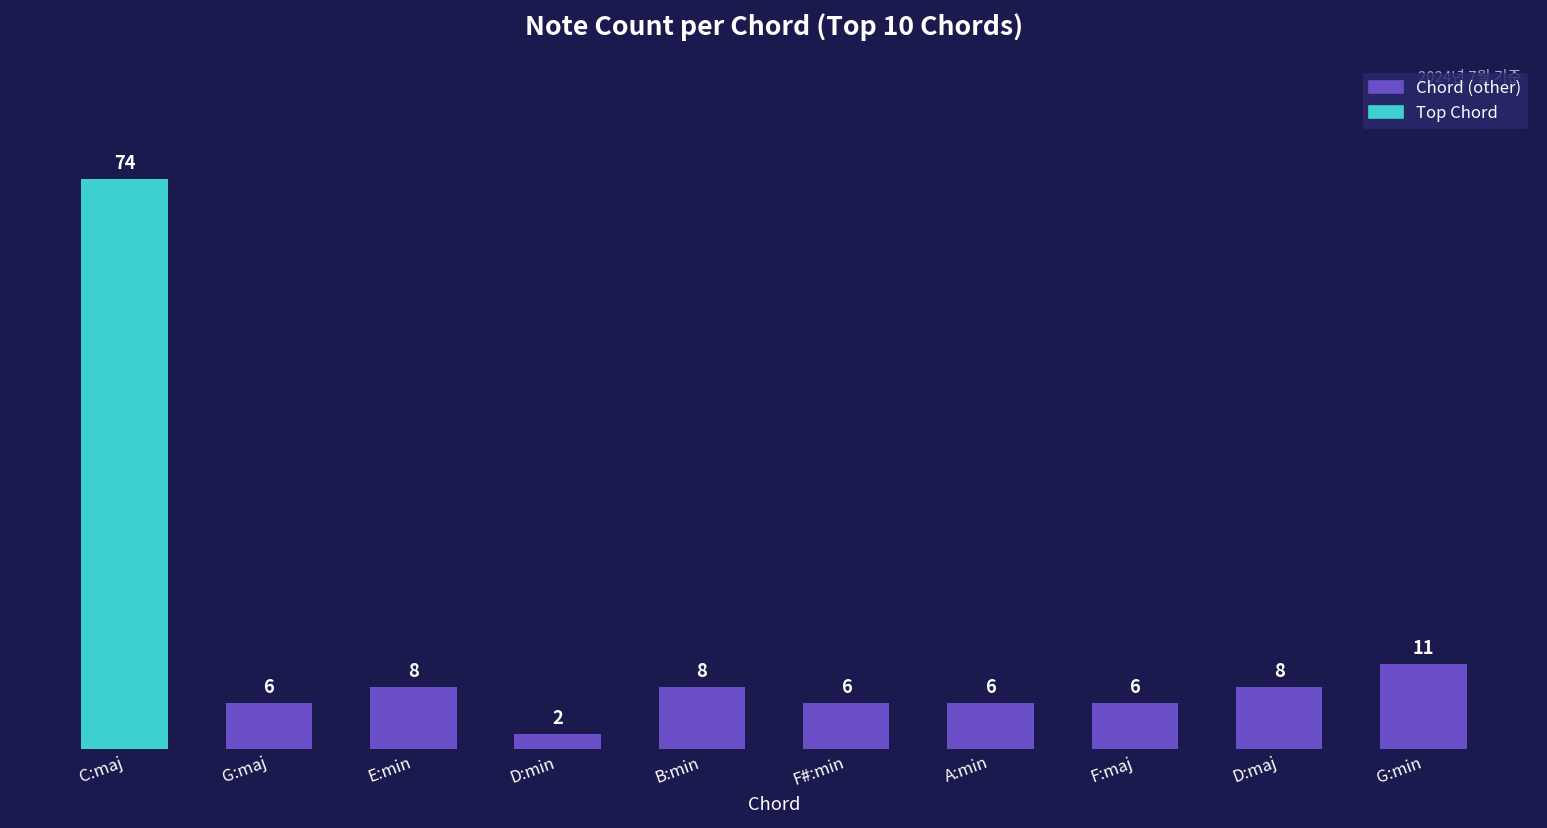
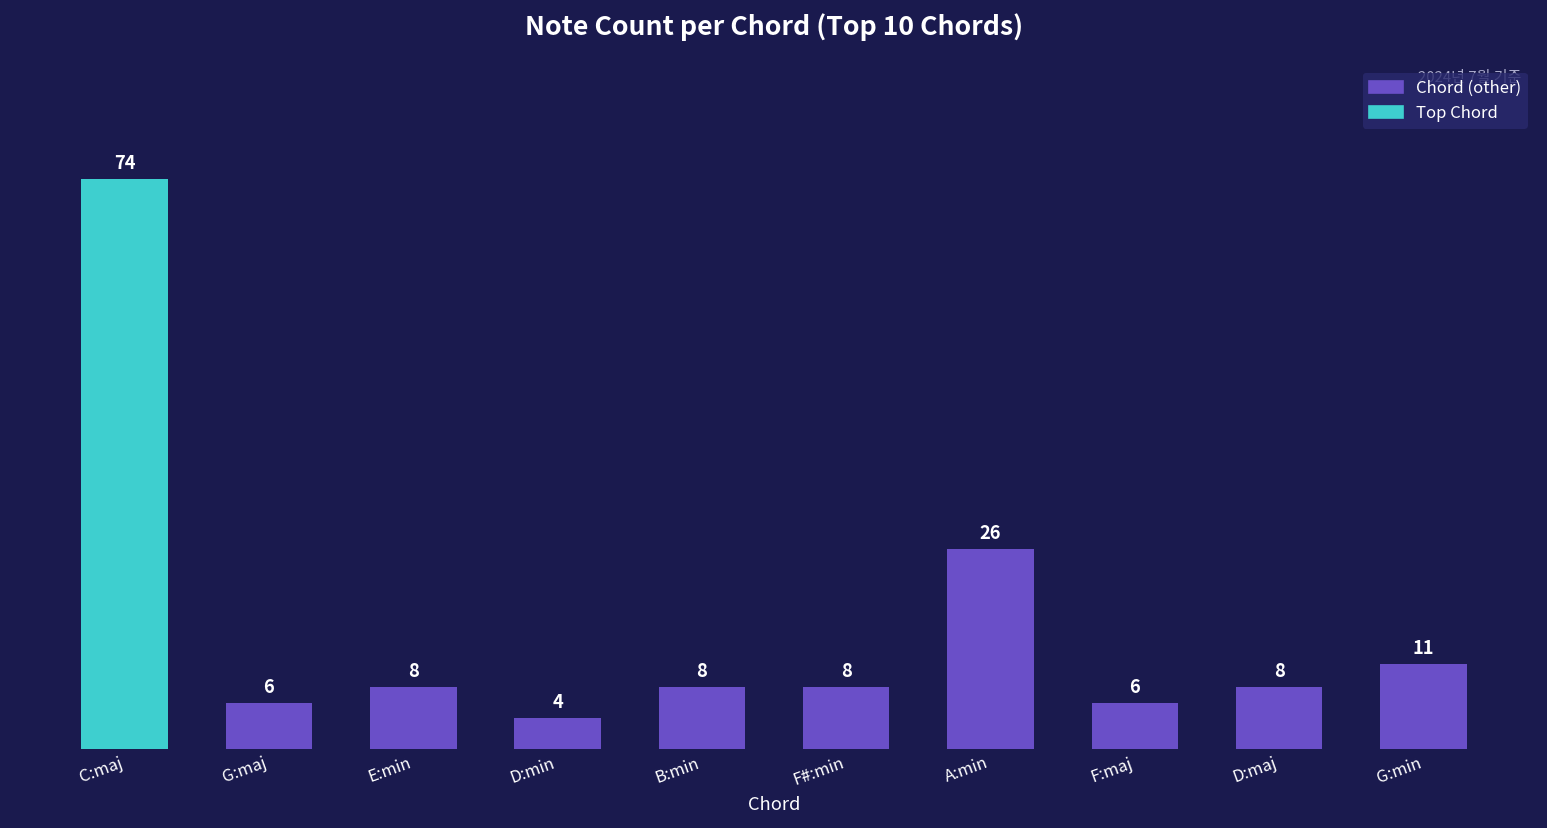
D:min: 2 -> 4
F#:min: 6 -> 8
A:min: 6 -> 26
